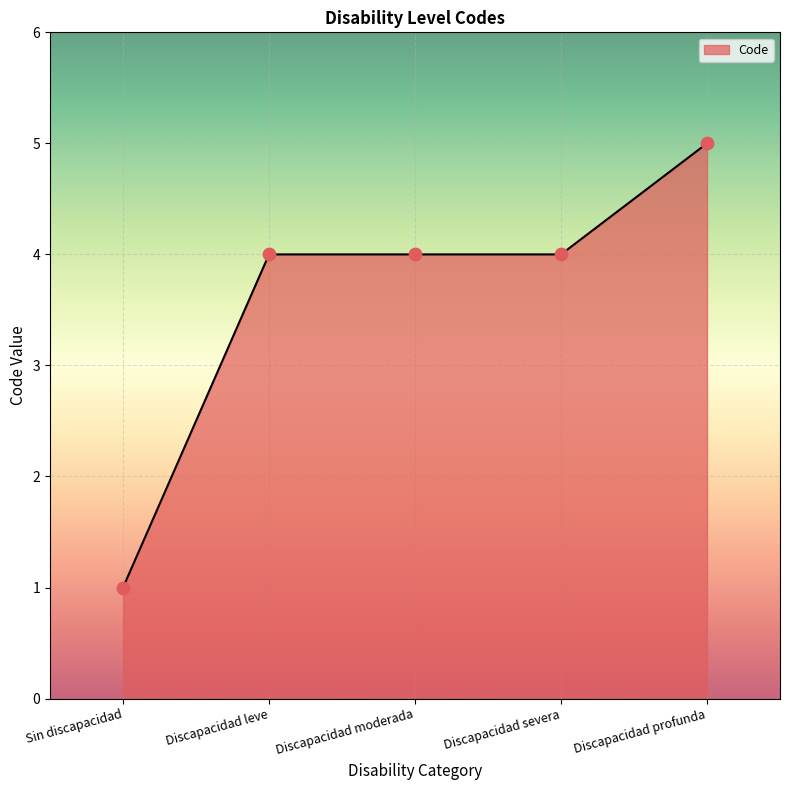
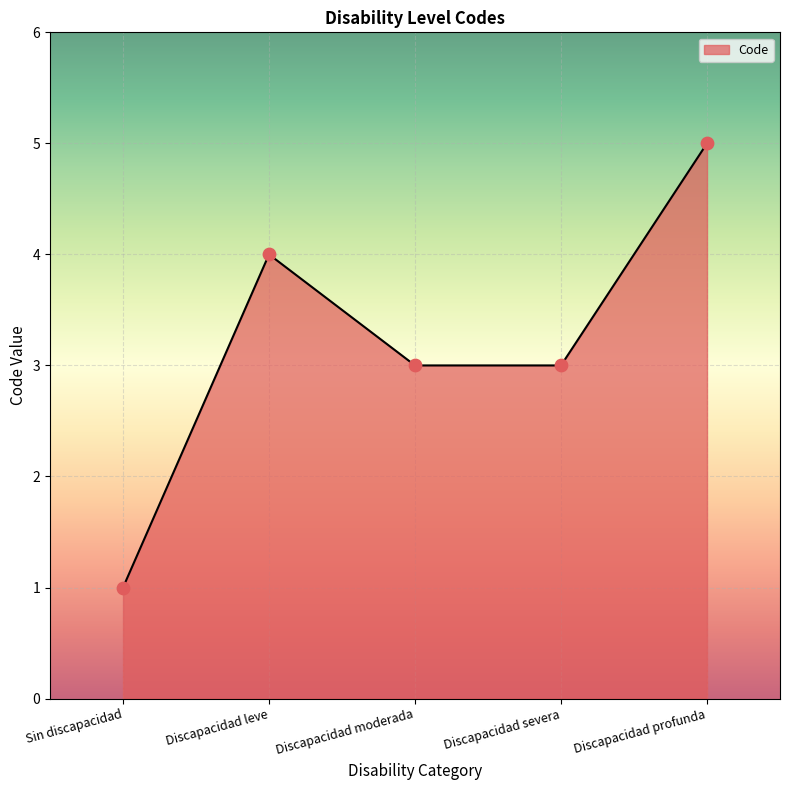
Discapacidad moderada: 4 -> 3
Discapacidad severa: 4 -> 3
